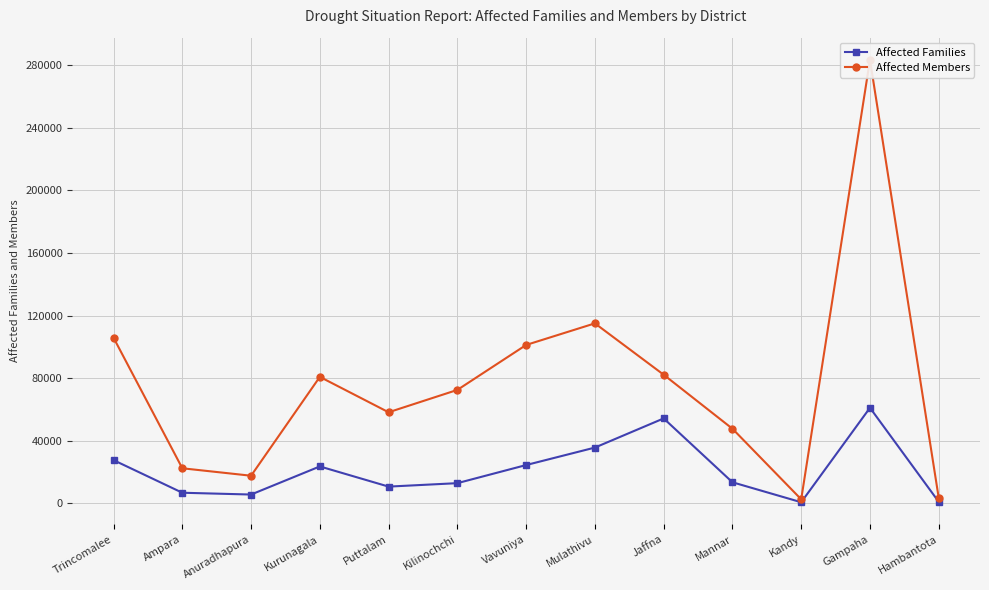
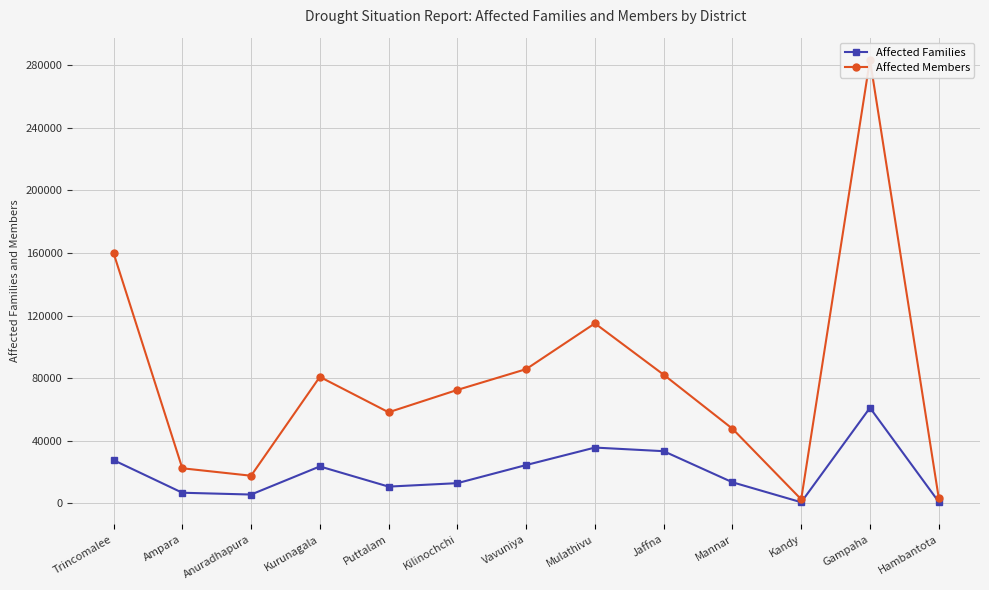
Affected Members, Trincomalee: 106000 -> 160000
Affected Members, Vavuniya: 101000 -> 86000
Affected Families, Jaffna: 54000 -> 33000
